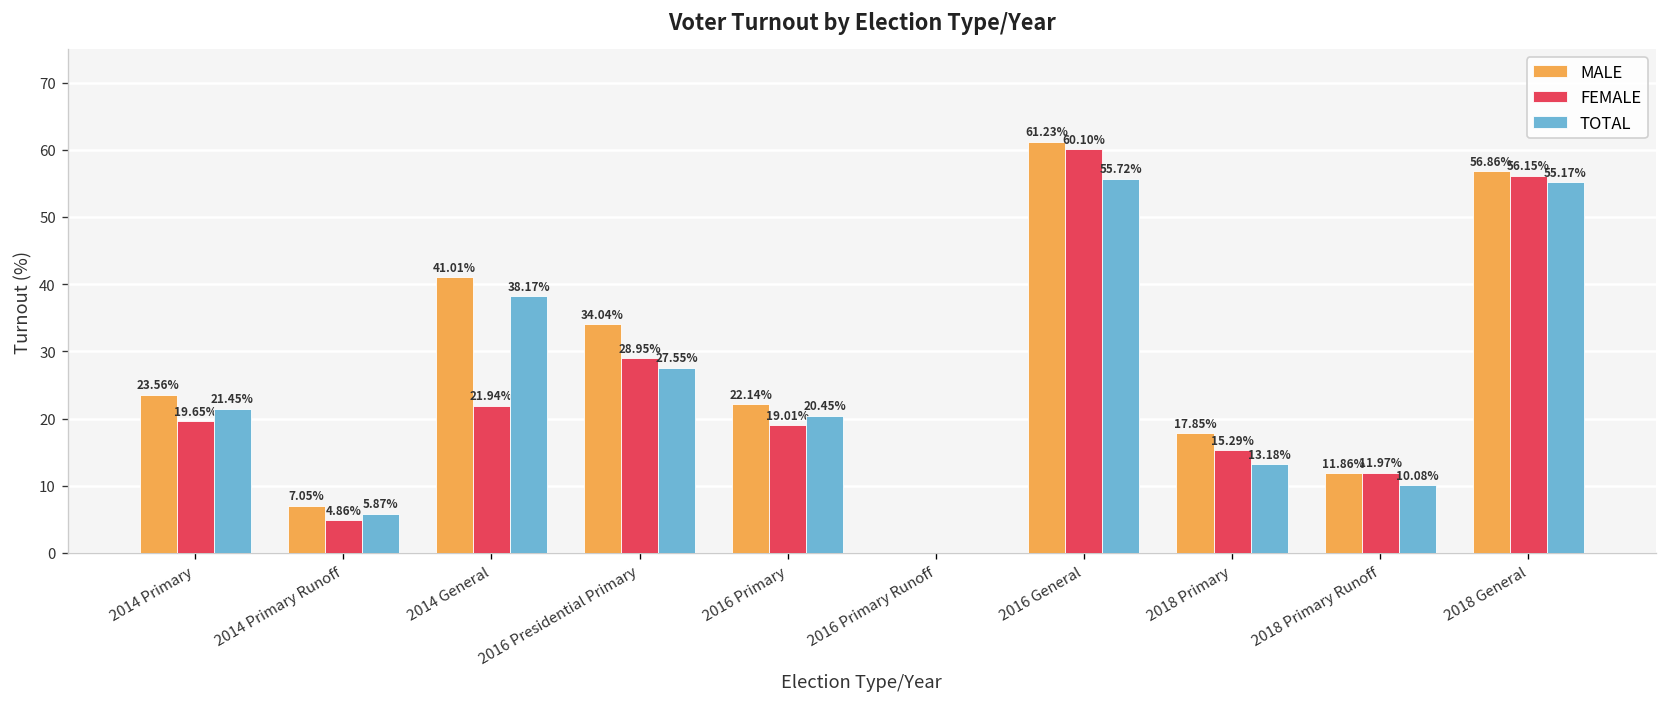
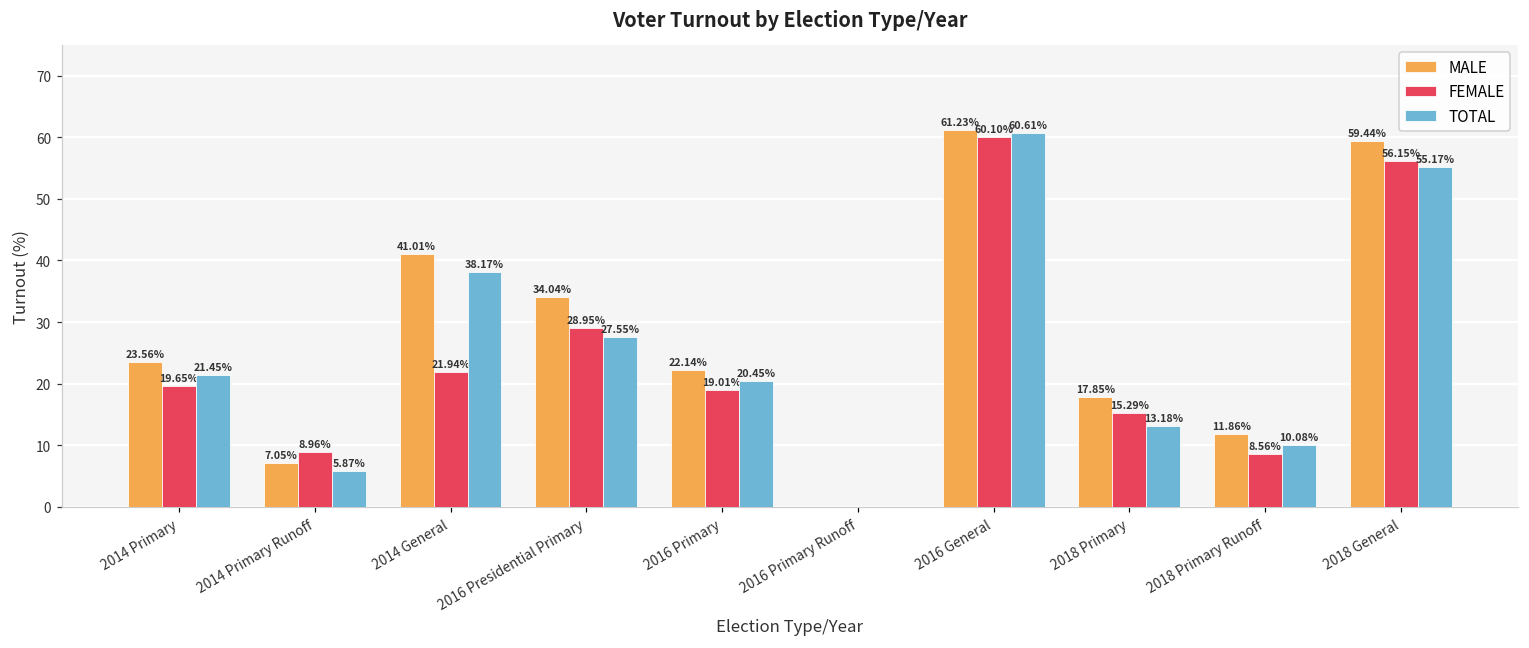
FEMALE, 2014 Primary Runoff: 4.86% -> 8.96%
TOTAL, 2016 General: 55.72% -> 60.61%
FEMALE, 2018 Primary Runoff: 11.97% -> 8.56%
MALE, 2018 General: 56.86% -> 59.44%
